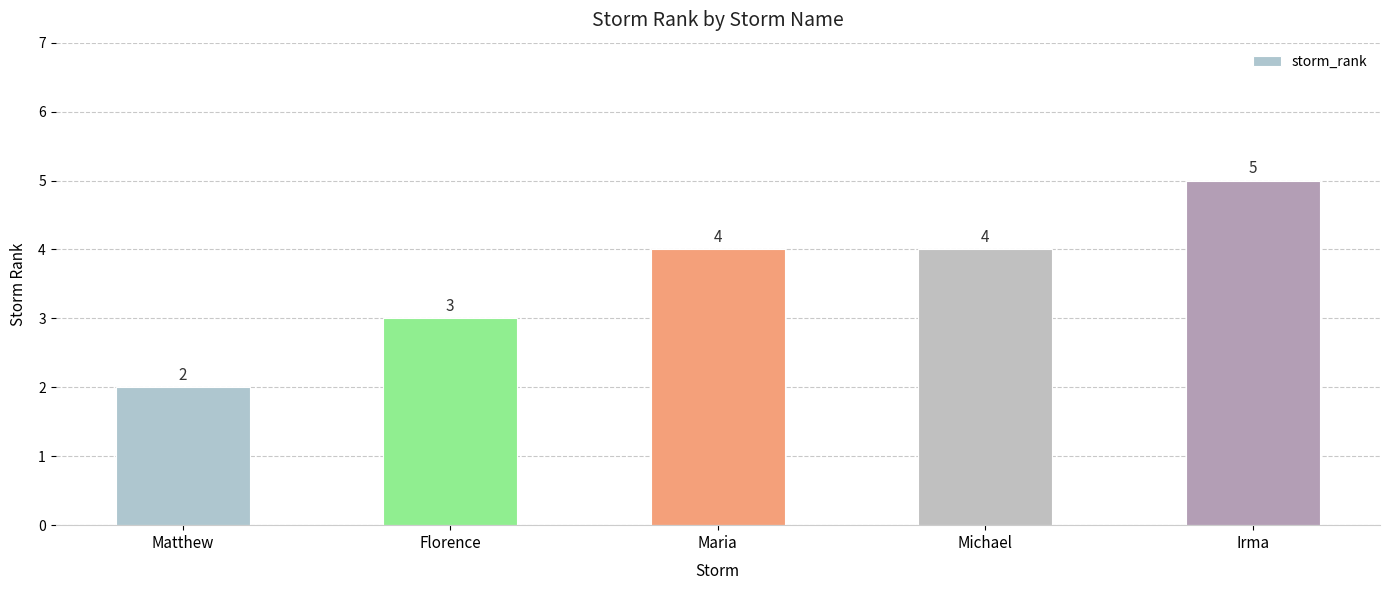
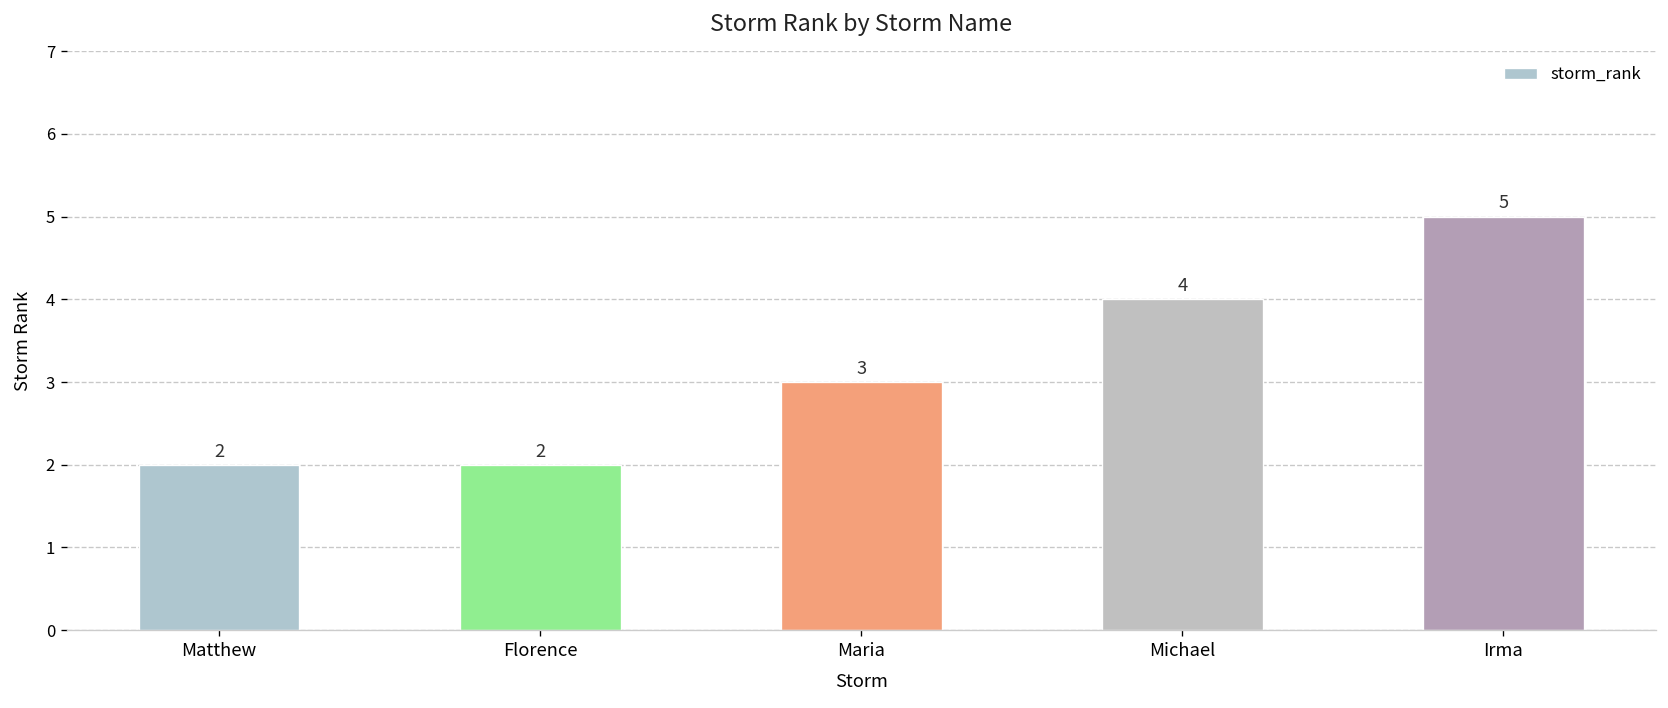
Florence: 3 -> 2
Maria: 4 -> 3
